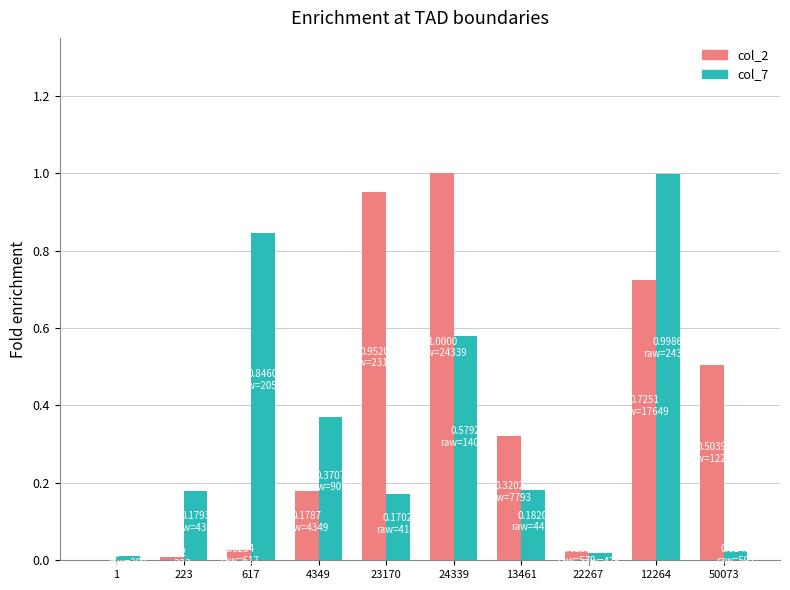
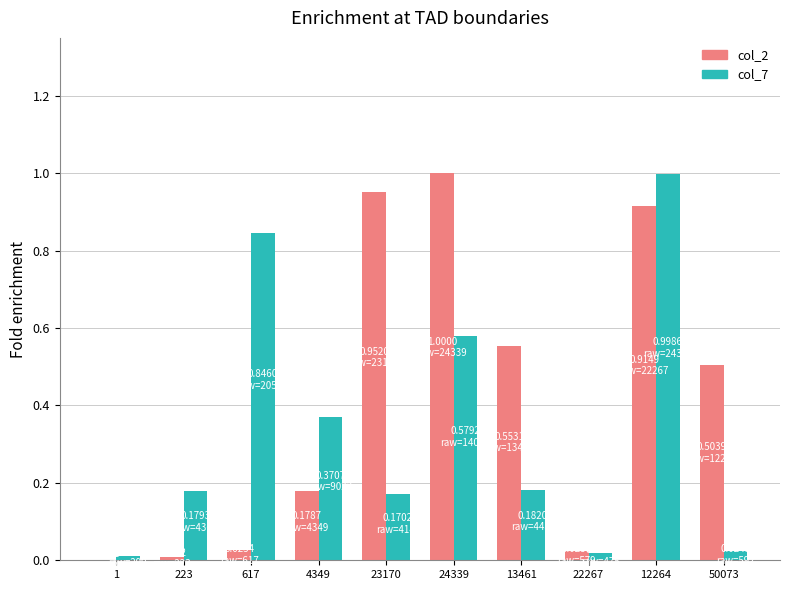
col_2, 13461: 0.32 -> 0.55
col_2, 12264: 0.7251 raw=17649 -> 0.9149 raw=22267
